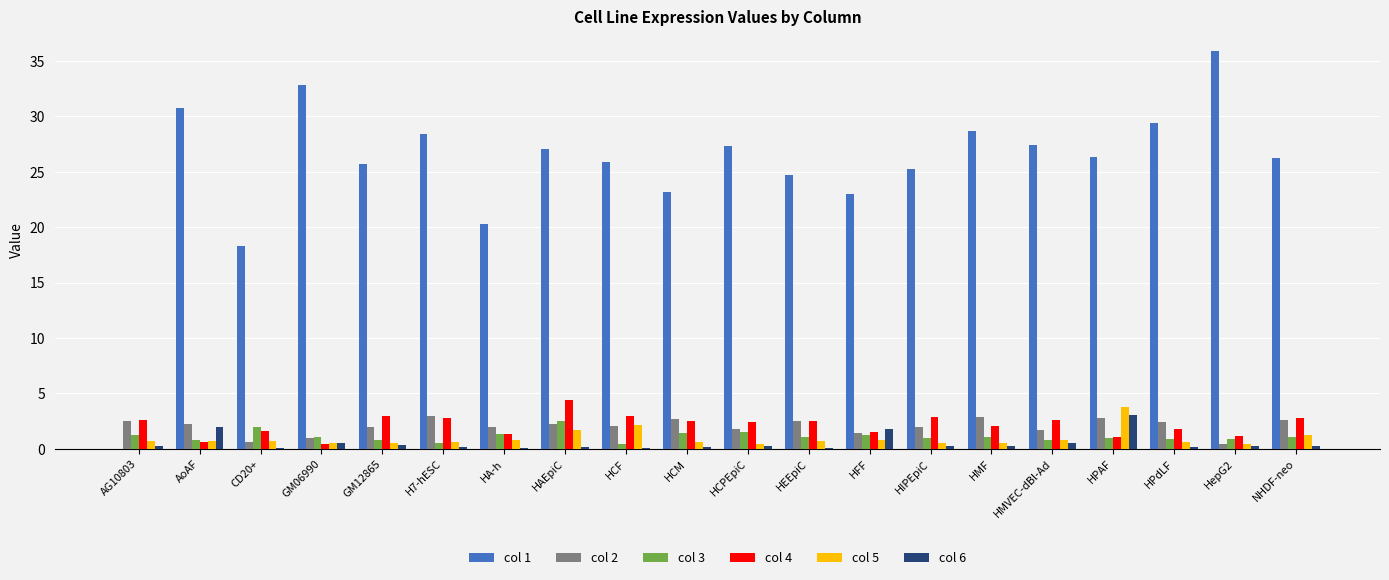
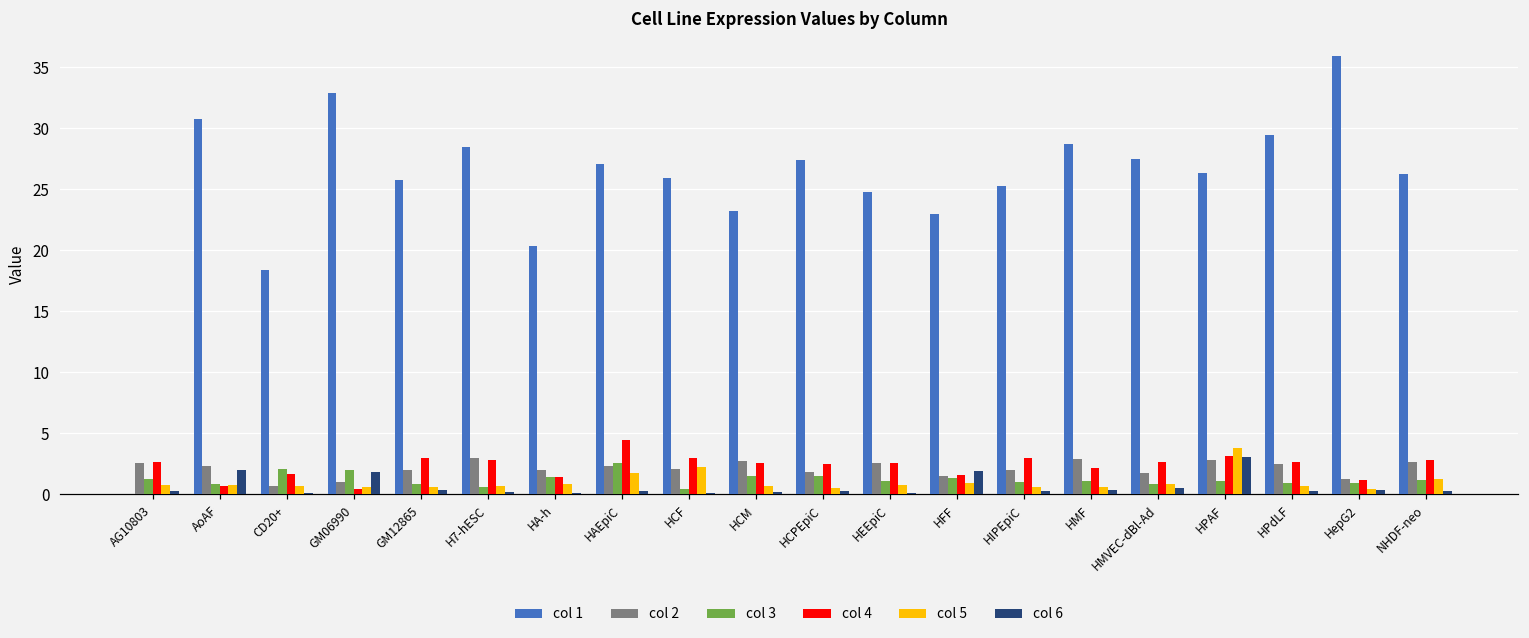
col 3, GM06990: 1.1 -> 2.0
col 6, GM06990: 0.6 -> 1.8
col 4, HPAF: 1.1 -> 3.1
col 4, HPdLF: 1.8 -> 2.6
col 2, HepG2: 0.4 -> 1.2
